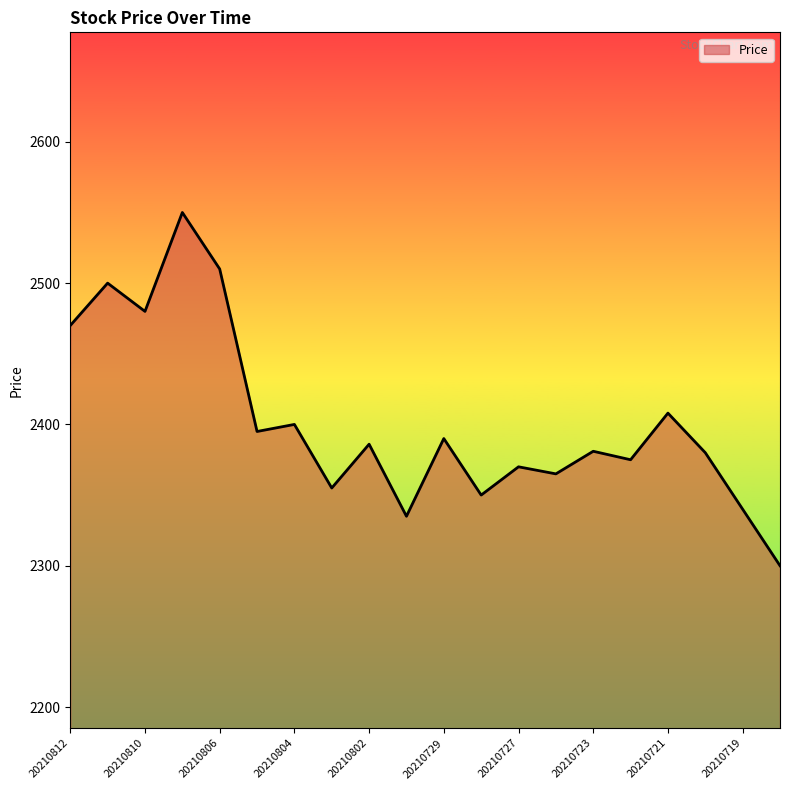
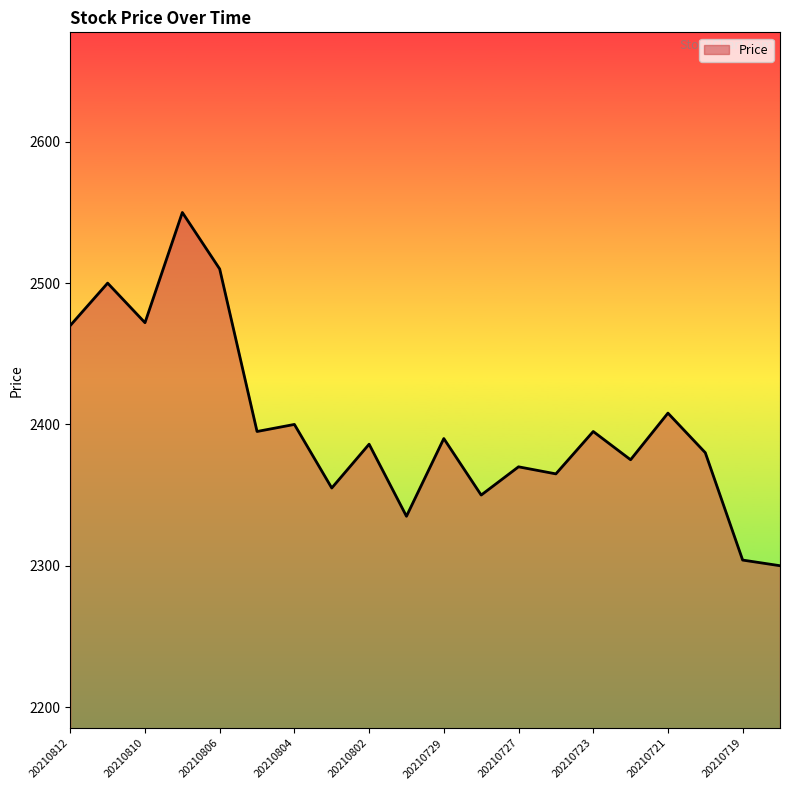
20210810: 2480 -> 2472
20210723: 2381 -> 2395
20210719: 2340 -> 2304
